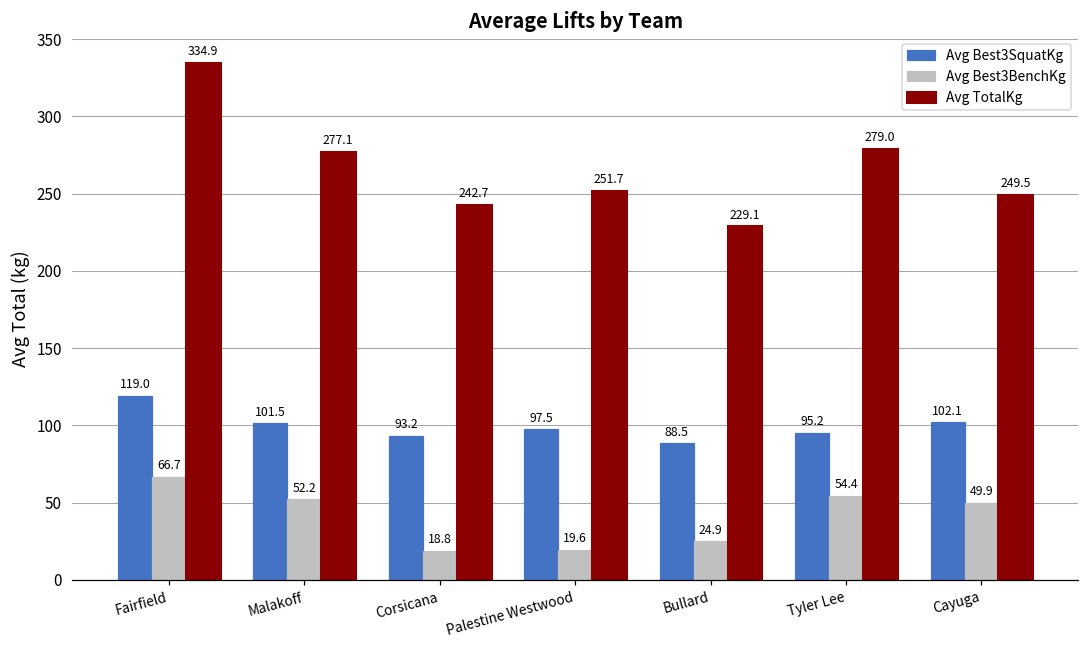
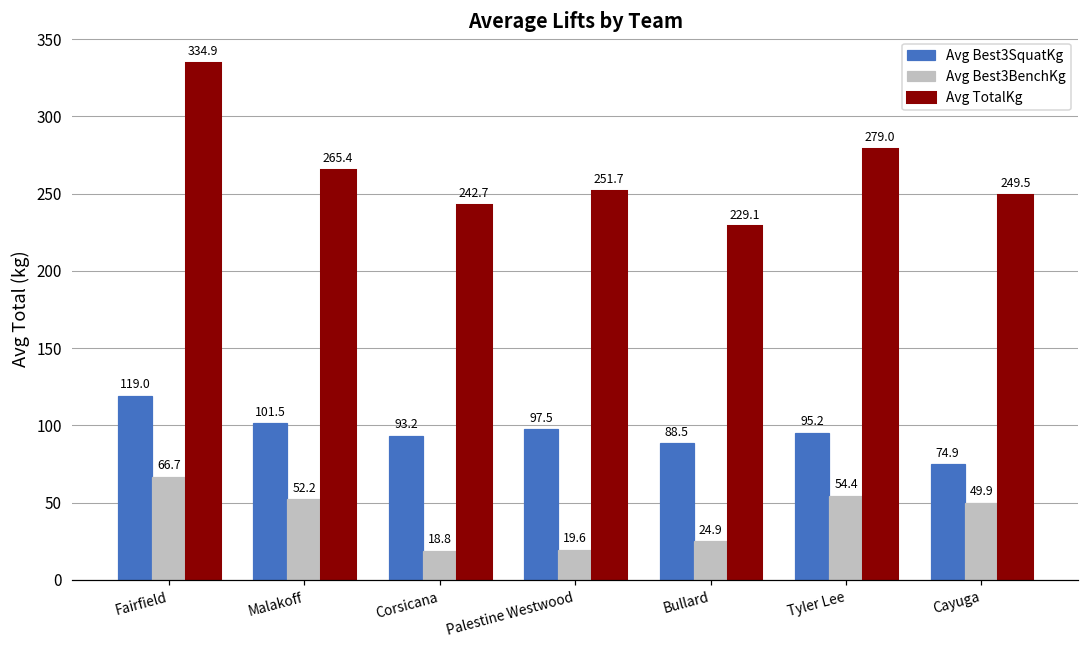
Avg TotalKg, Malakoff: 277.1 -> 265.4
Avg Best3SquatKg, Cayuga: 102.1 -> 74.9
